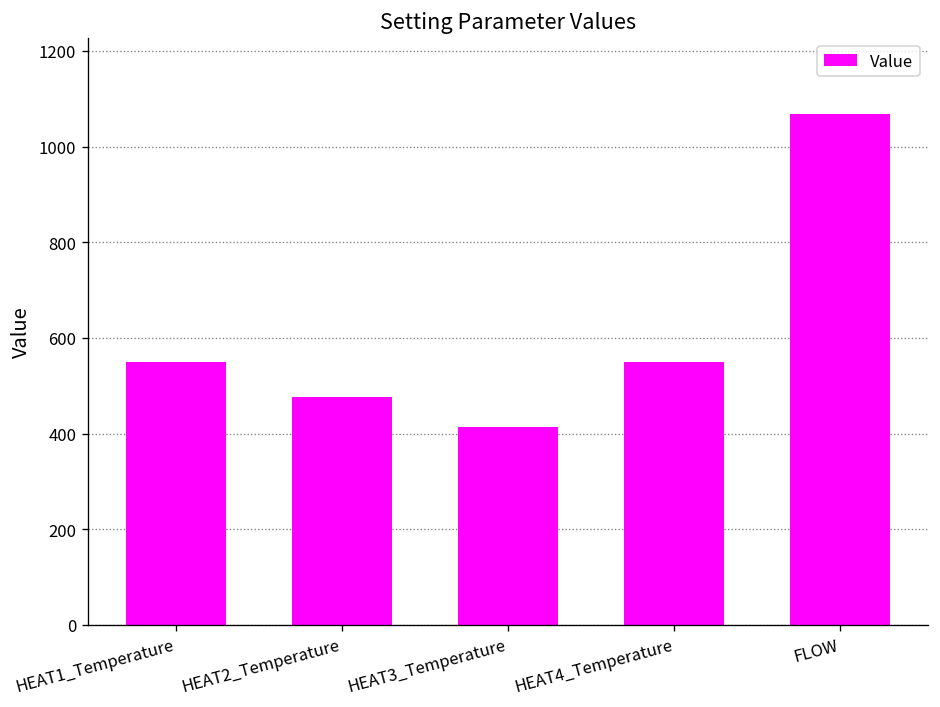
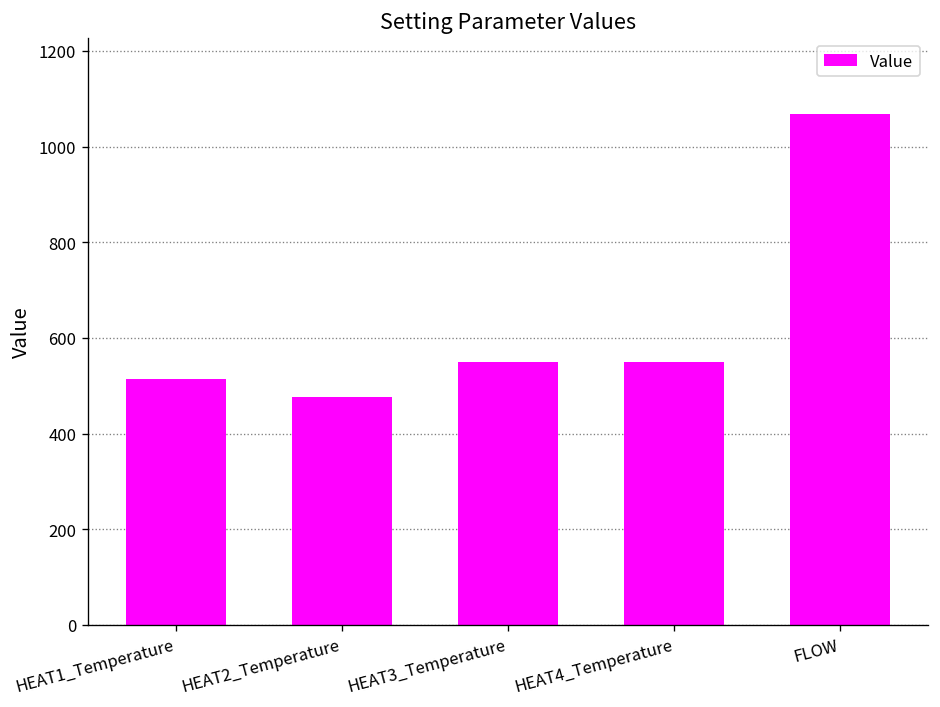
HEAT1_Temperature: 550 -> 510
HEAT3_Temperature: 410 -> 550
